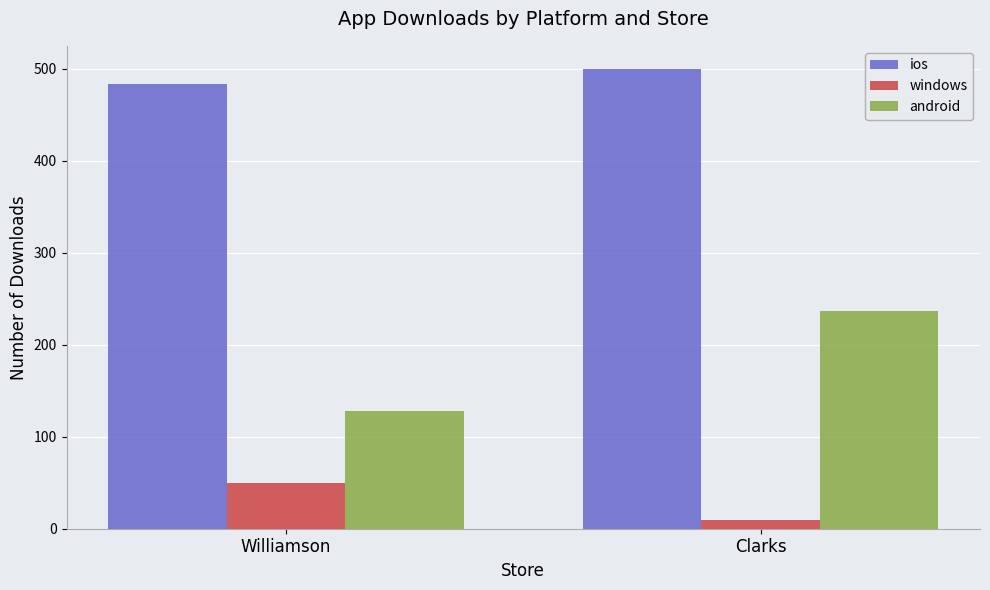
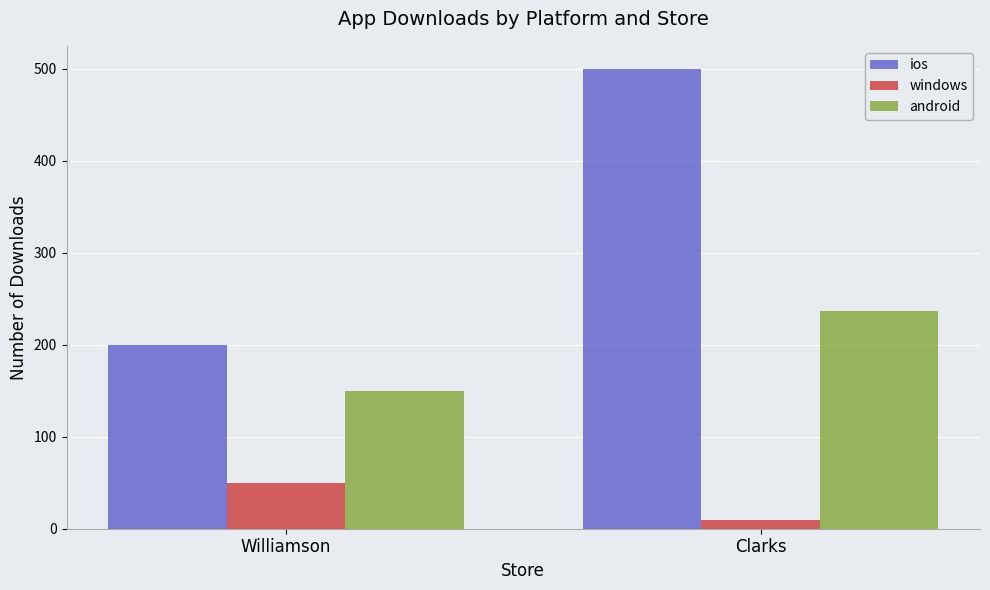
ios, Williamson: 480 -> 200
android, Williamson: 130 -> 150
